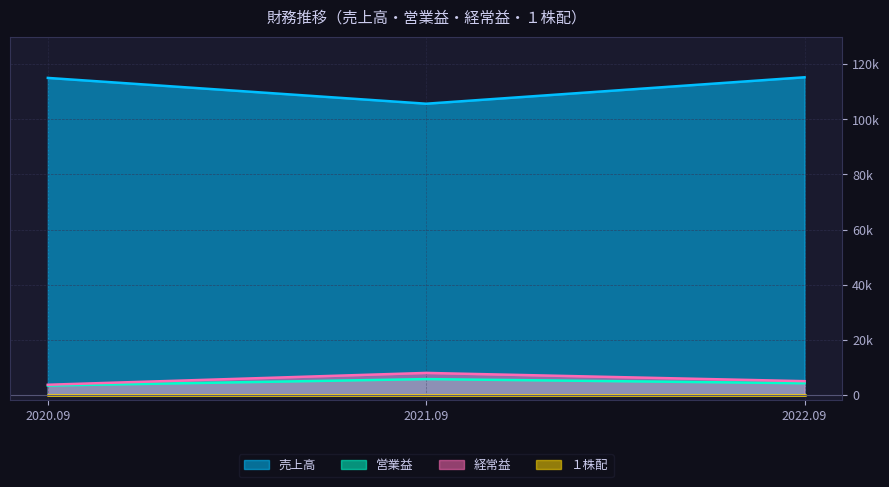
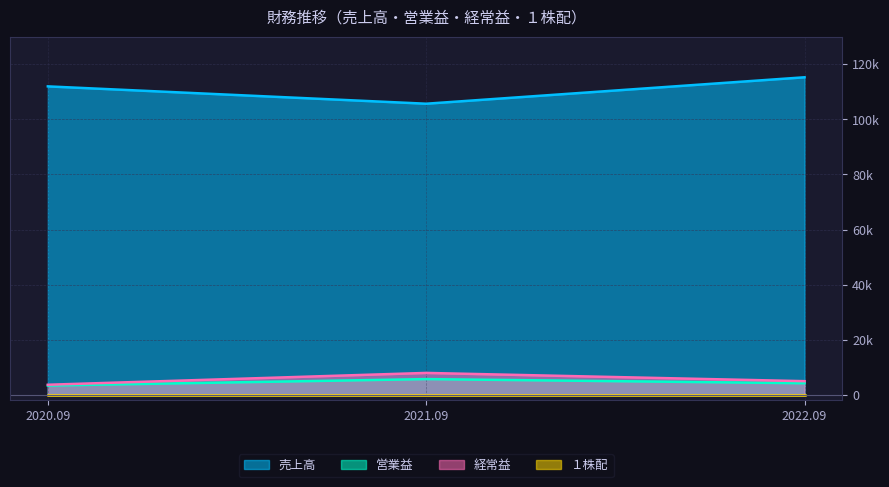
売上高, 2020.09: 115000 -> 112000
